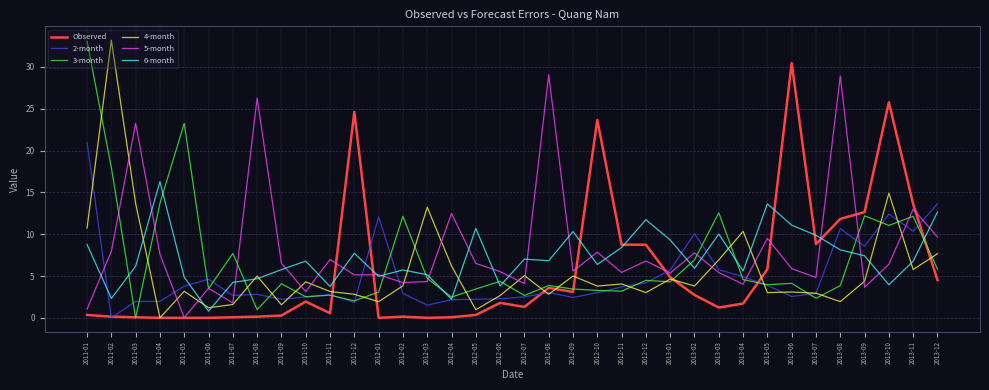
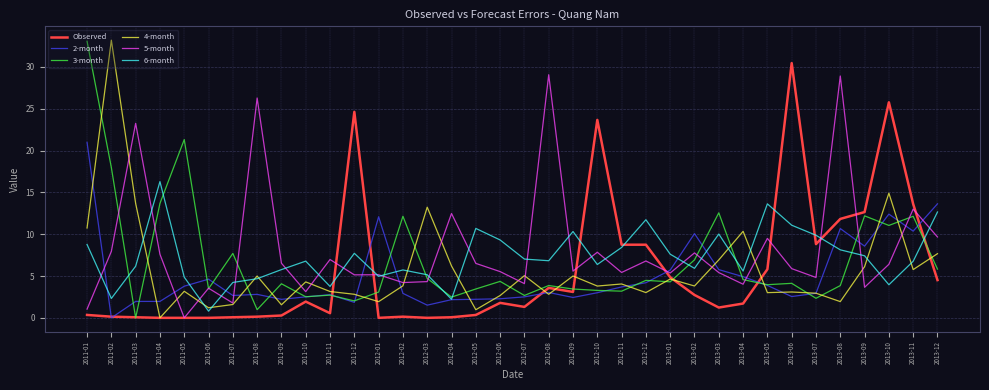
3-month, 2011-05: 23 -> 21
6-month, 2012-06: 4 -> 9
6-month, 2013-01: 9 -> 8
4-month, 2013-09: 4 -> 6
